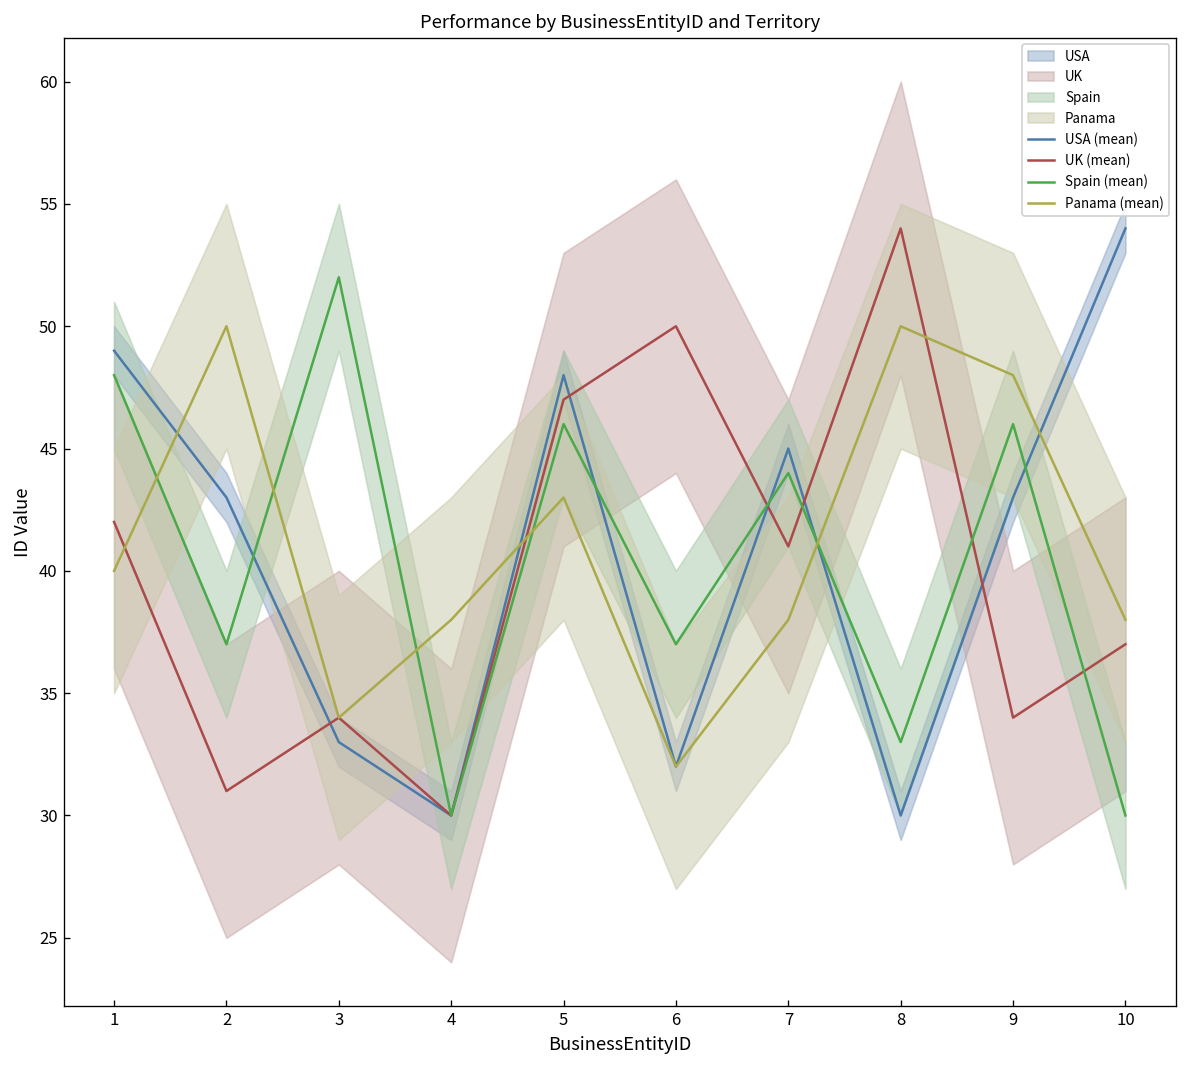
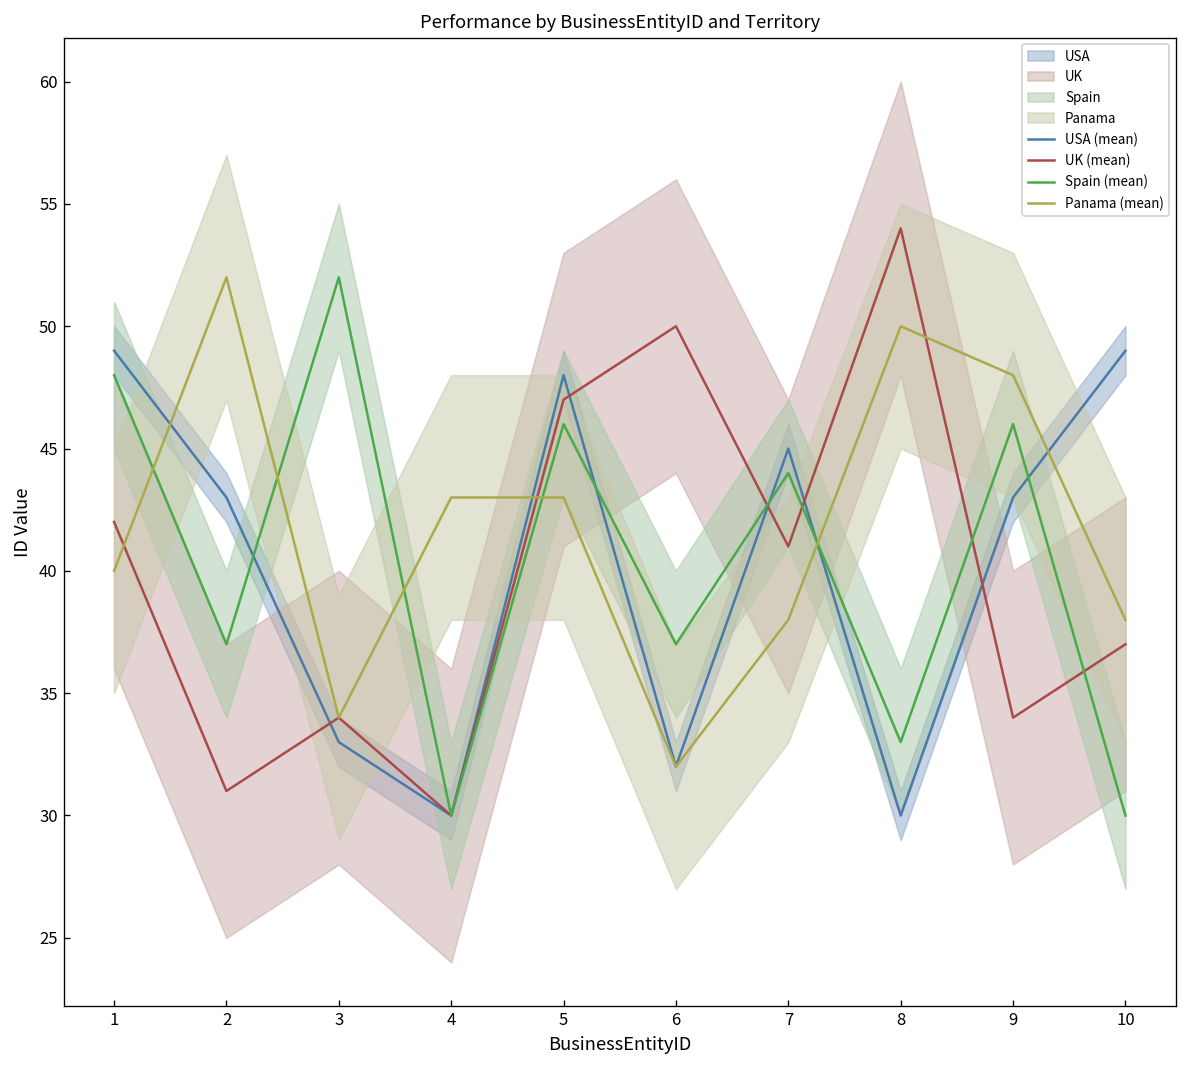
Panama (mean), 2: 50 -> 52
Panama (mean), 4: 38 -> 43
USA (mean), 10: 54 -> 49
